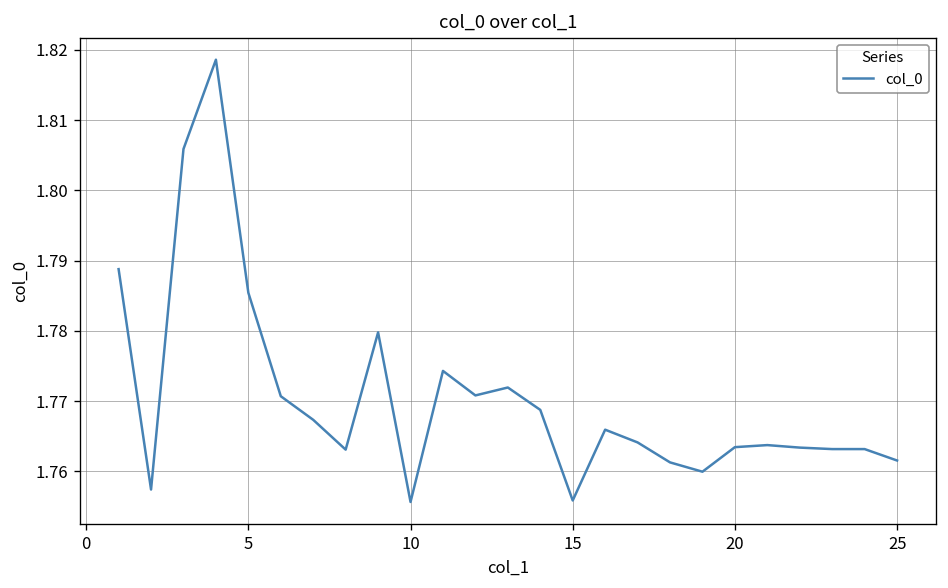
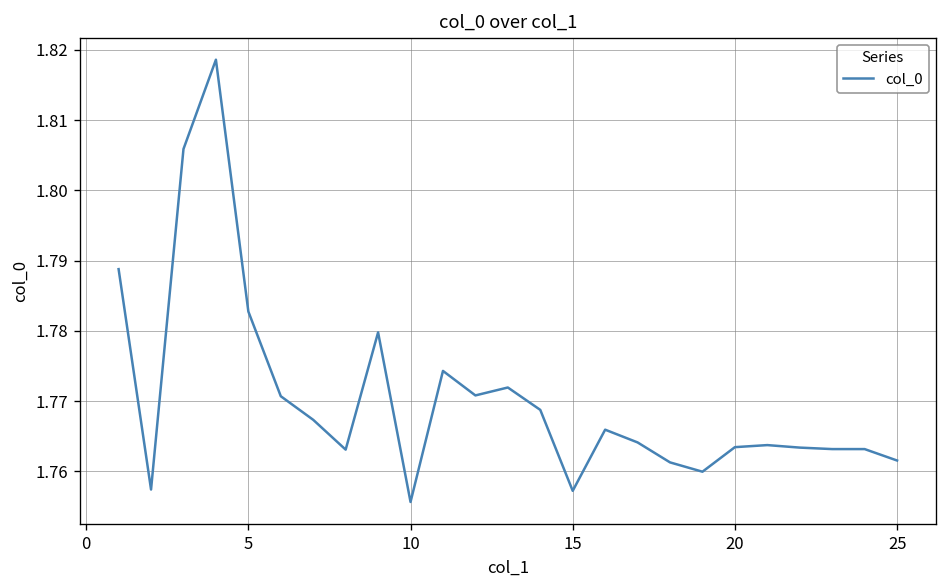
5: 1.785 -> 1.783
15: 1.756 -> 1.757
